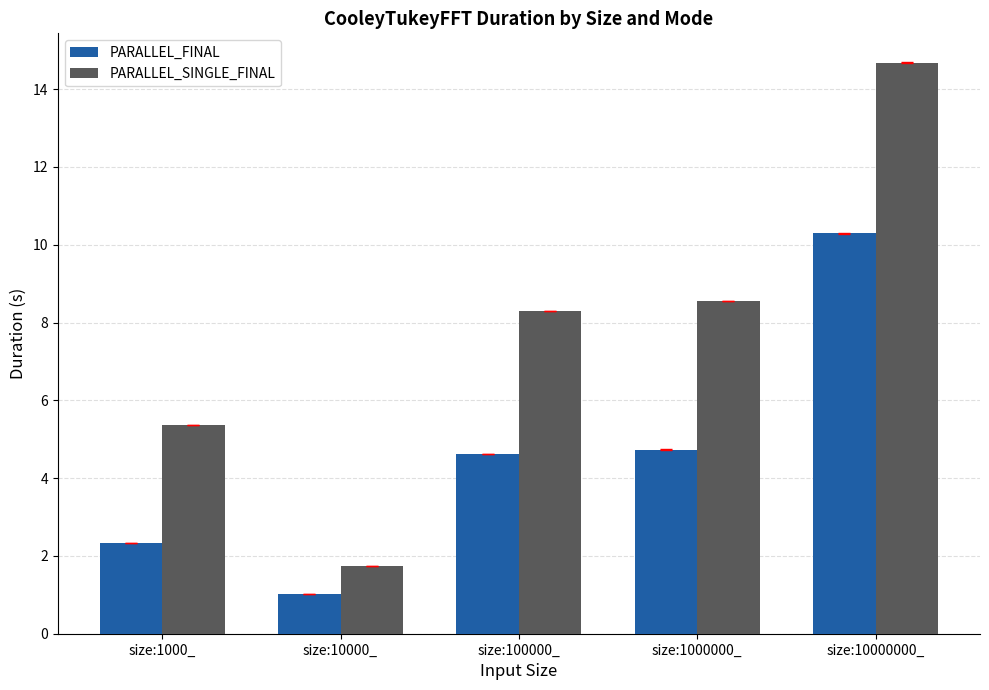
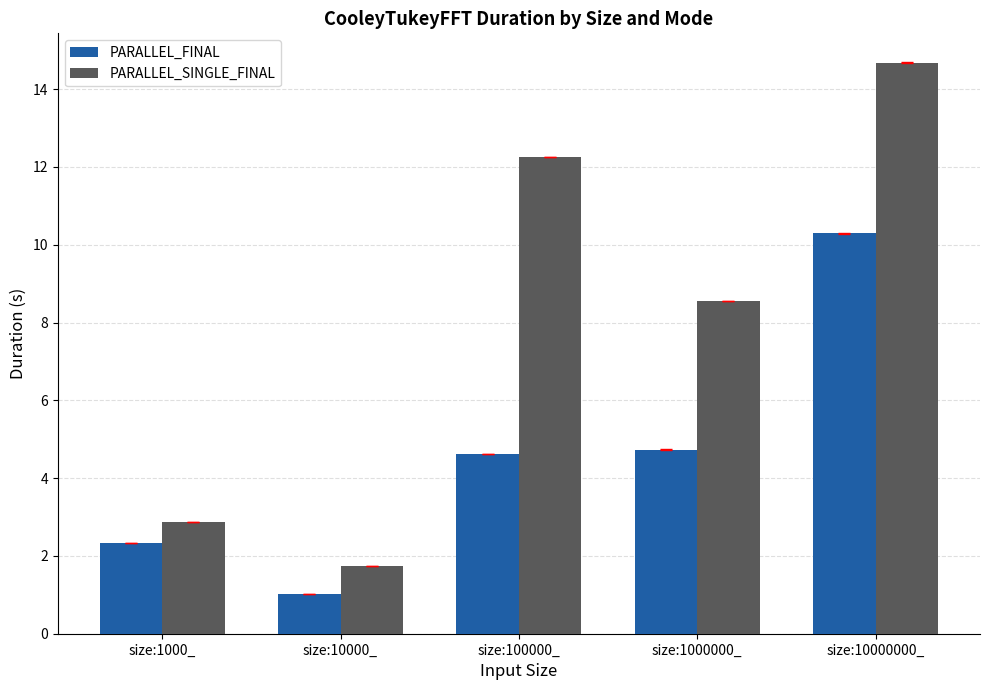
PARALLEL_SINGLE_FINAL, size:1000_: 5.4 -> 2.9
PARALLEL_SINGLE_FINAL, size:100000_: 8.3 -> 12.3
